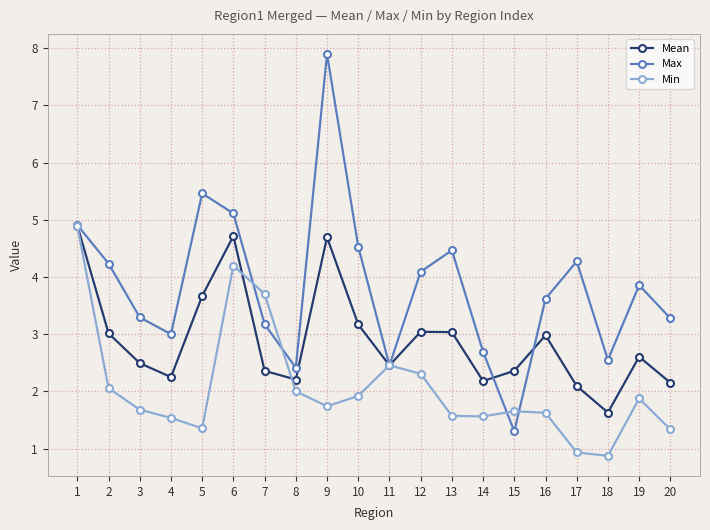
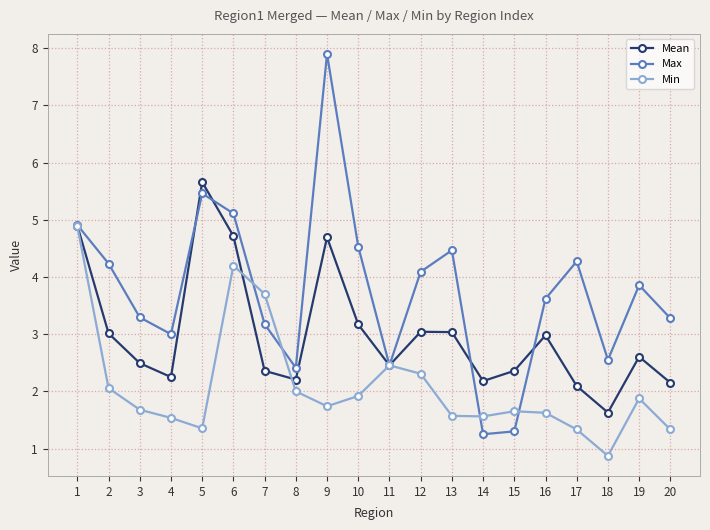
Mean, 5: 3.7 -> 5.7
Max, 14: 2.7 -> 1.3
Min, 17: 0.9 -> 1.3
